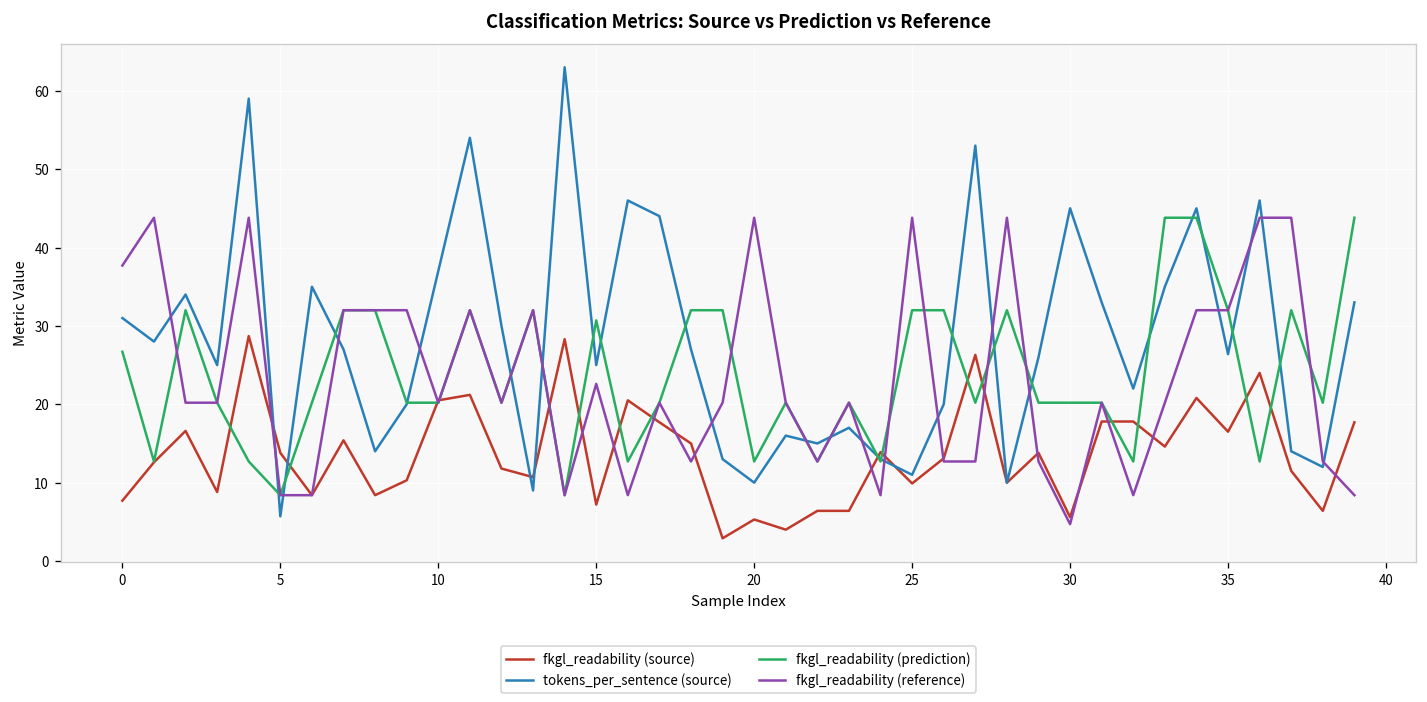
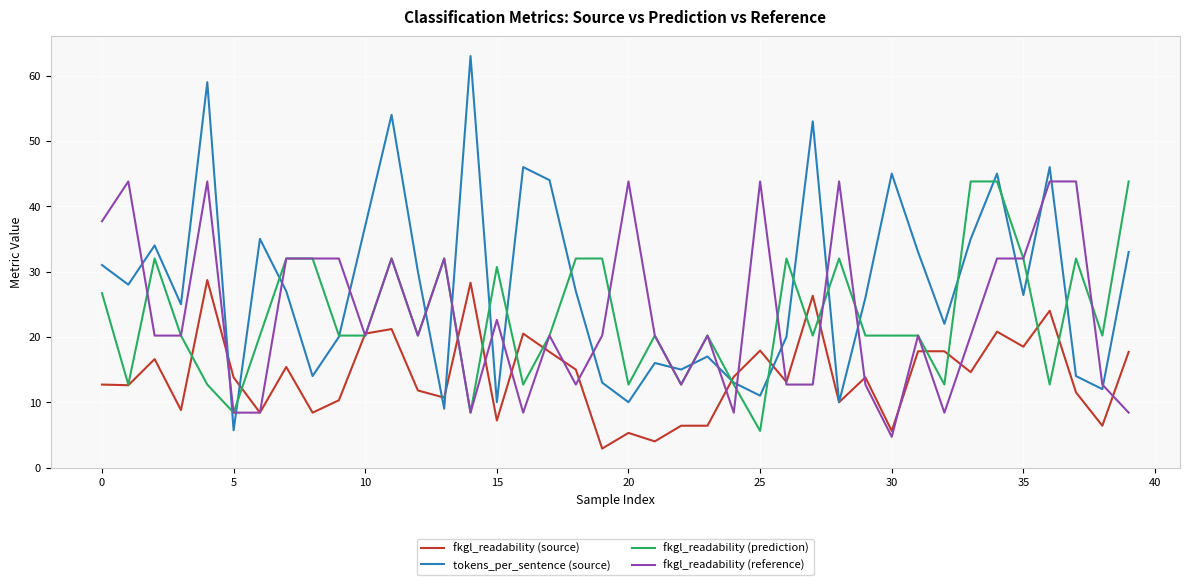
fkgl_readability (source), 0: 8 -> 13
tokens_per_sentence (source), 15: 25 -> 10
fkgl_readability (source), 25: 10 -> 18
fkgl_readability (prediction), 25: 32 -> 6
fkgl_readability (source), 35: 17 -> 19
